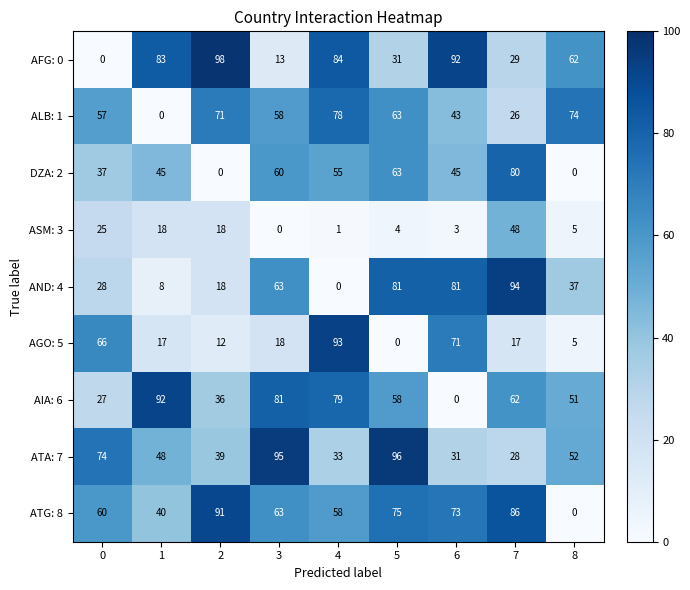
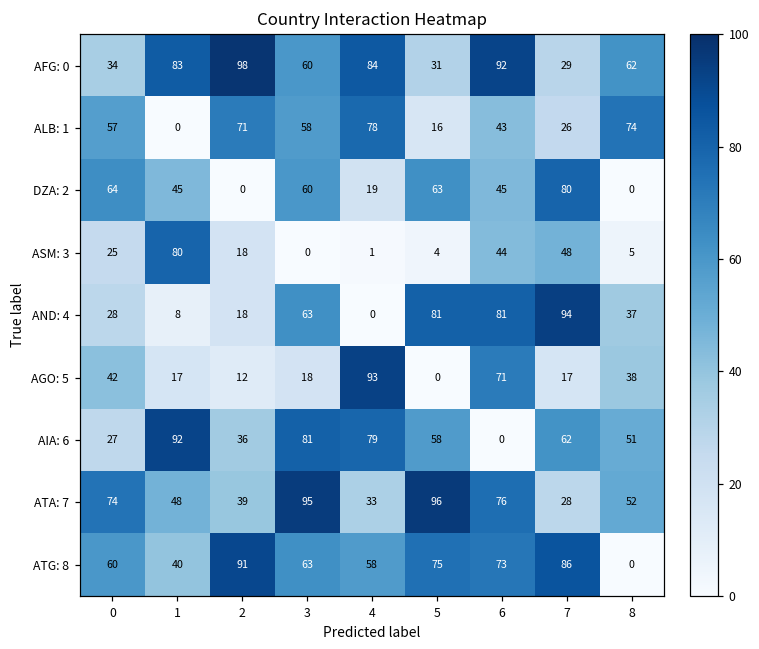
AFG: 0, 0: 0 -> 34
AFG: 0, 3: 13 -> 60
ALB: 1, 5: 63 -> 16
DZA: 2, 0: 37 -> 64
DZA: 2, 4: 55 -> 19
ASM: 3, 1: 18 -> 80
ASM: 3, 6: 3 -> 44
AGO: 5, 0: 66 -> 42
AGO: 5, 8: 5 -> 38
ATA: 7, 6: 31 -> 76
